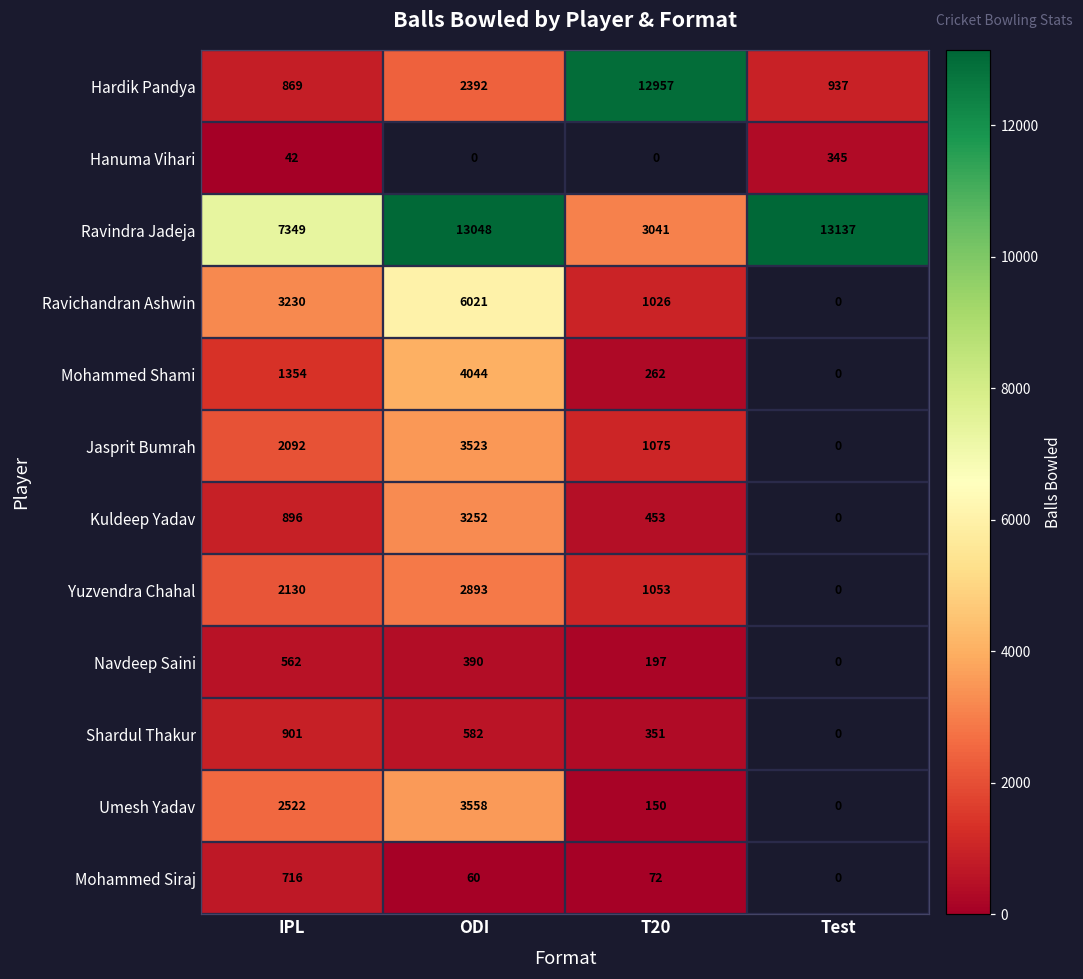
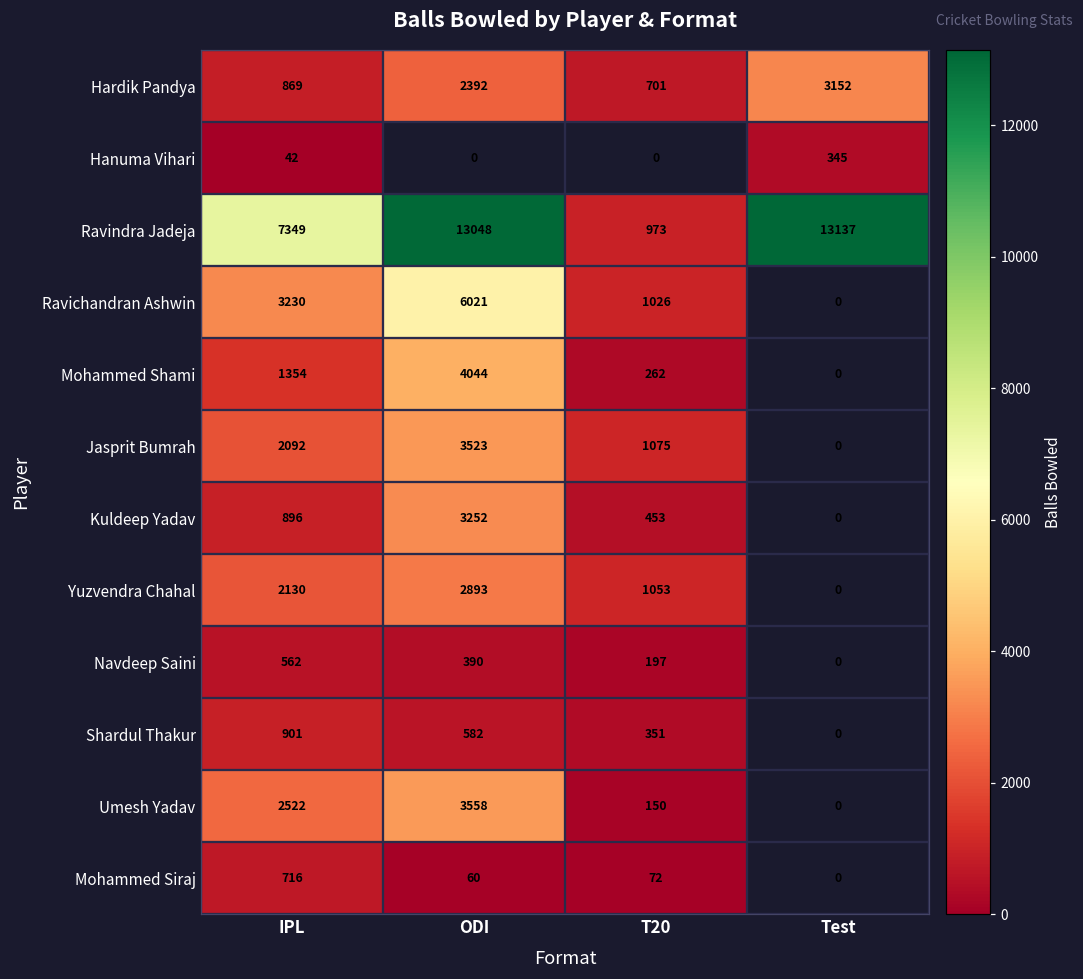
Hardik Pandya, T20: 12957 -> 701
Hardik Pandya, Test: 937 -> 3152
Ravindra Jadeja, T20: 3041 -> 973
